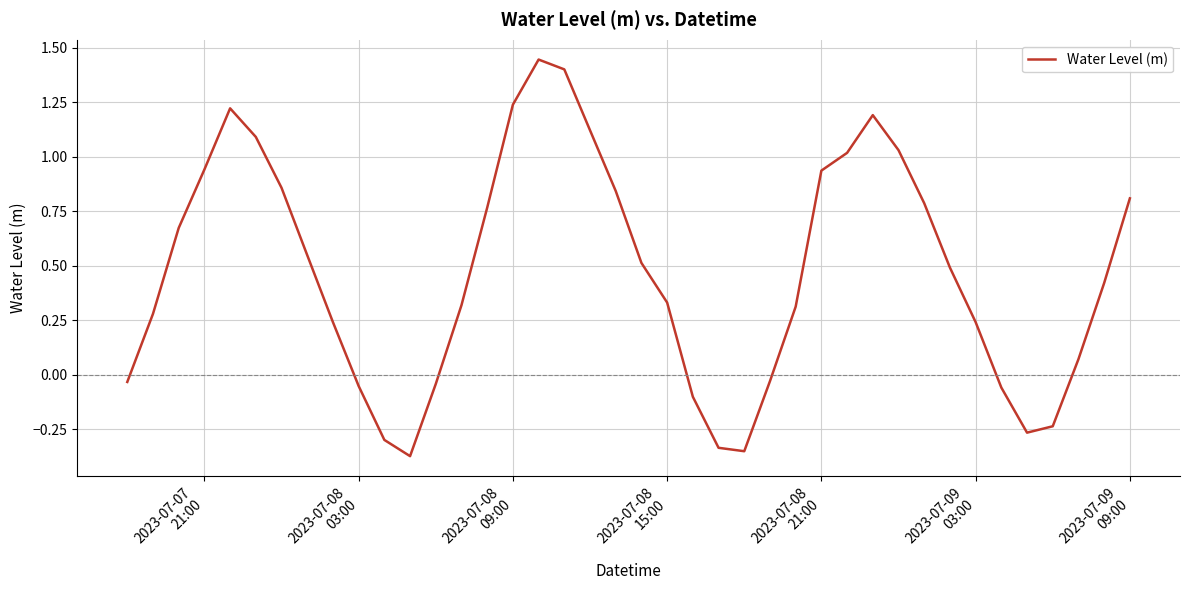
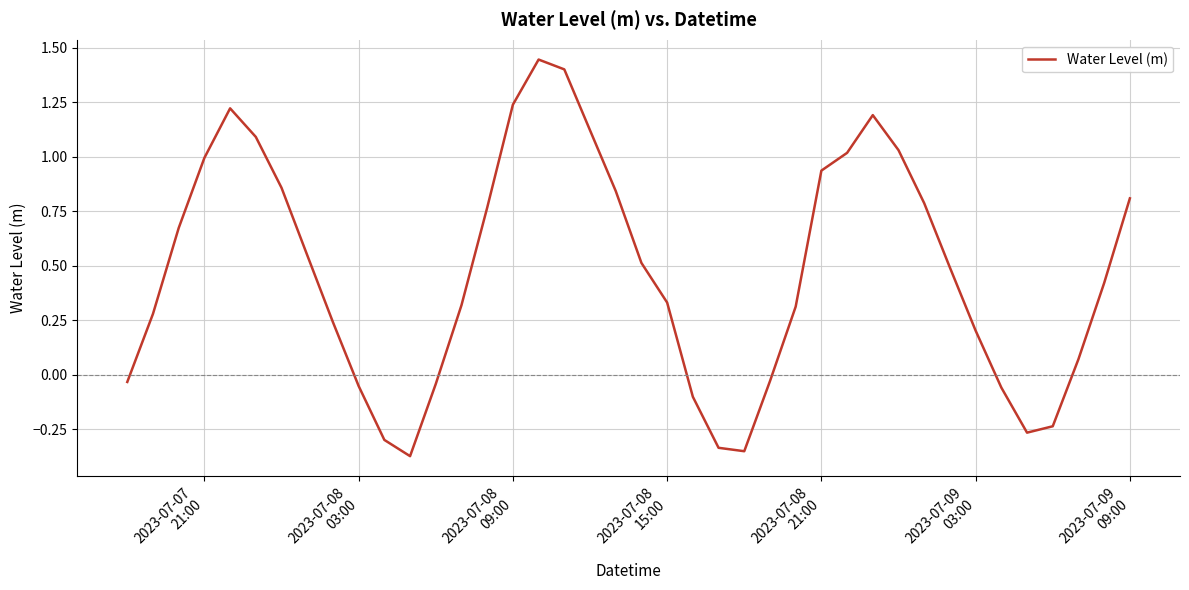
2023-07-07 21:00: 0.94 -> 1.00
2023-07-09 03:00: 0.24 -> 0.20
